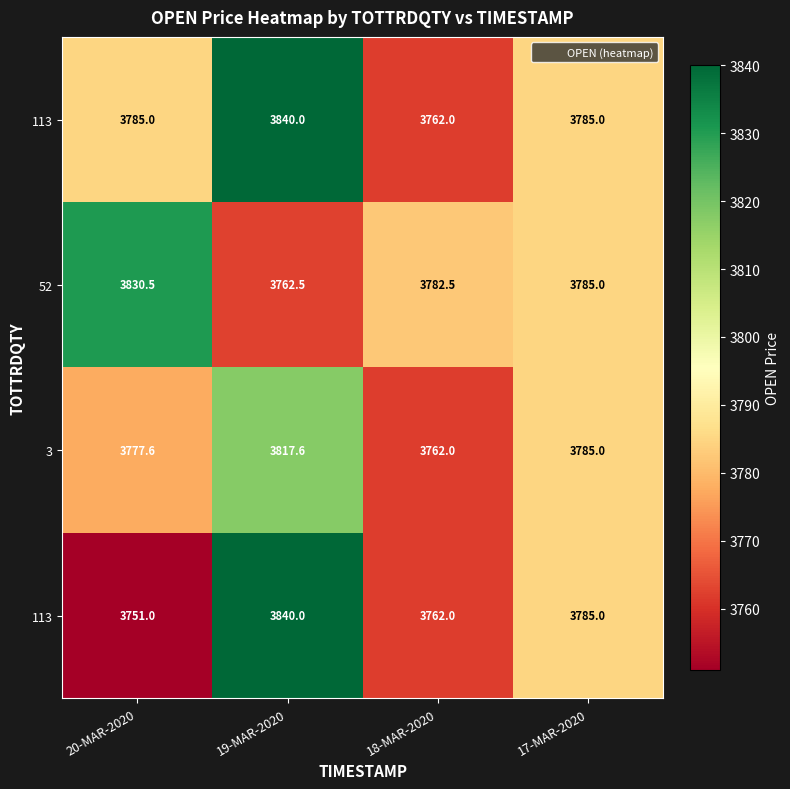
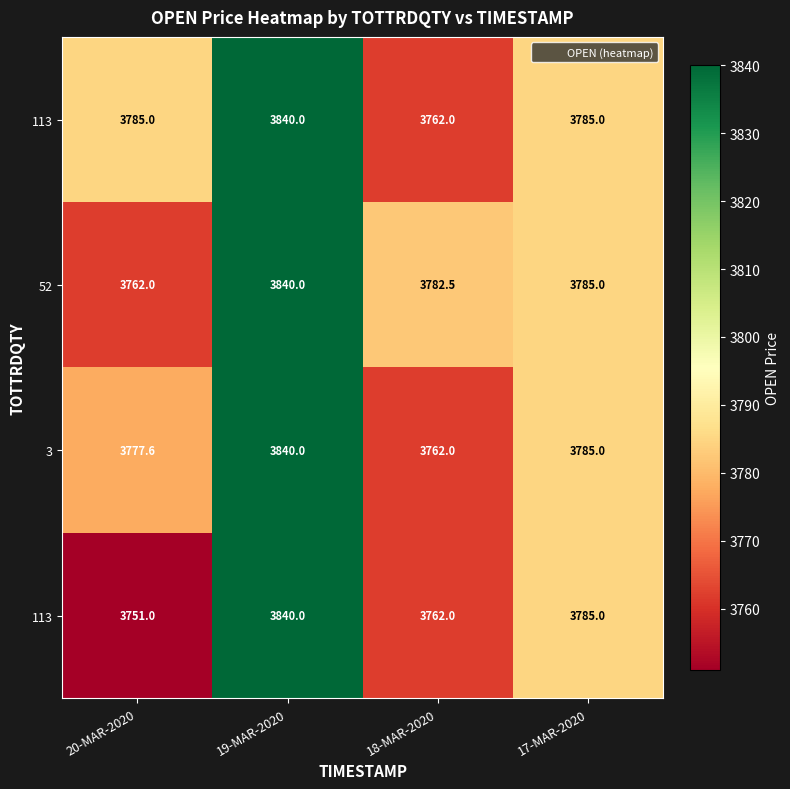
52, 20-MAR-2020: 3830.5 -> 3762.0
52, 19-MAR-2020: 3762.5 -> 3840.0
3, 19-MAR-2020: 3817.6 -> 3840.0
